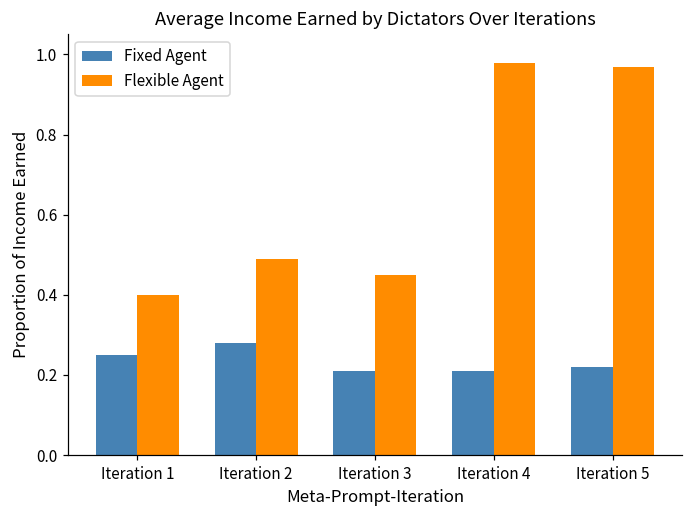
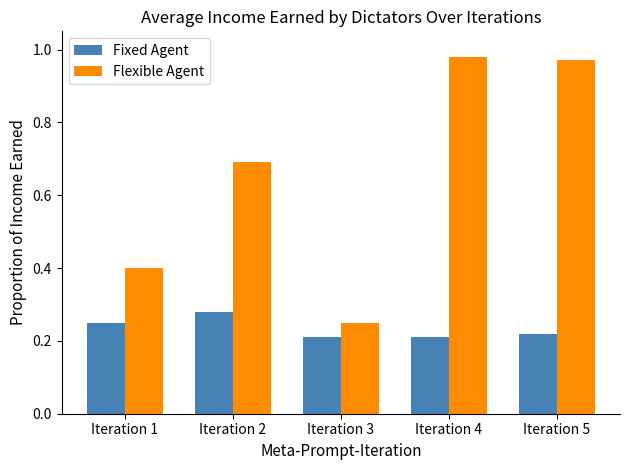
Flexible Agent, Iteration 2: 0.49 -> 0.69
Flexible Agent, Iteration 3: 0.45 -> 0.25
